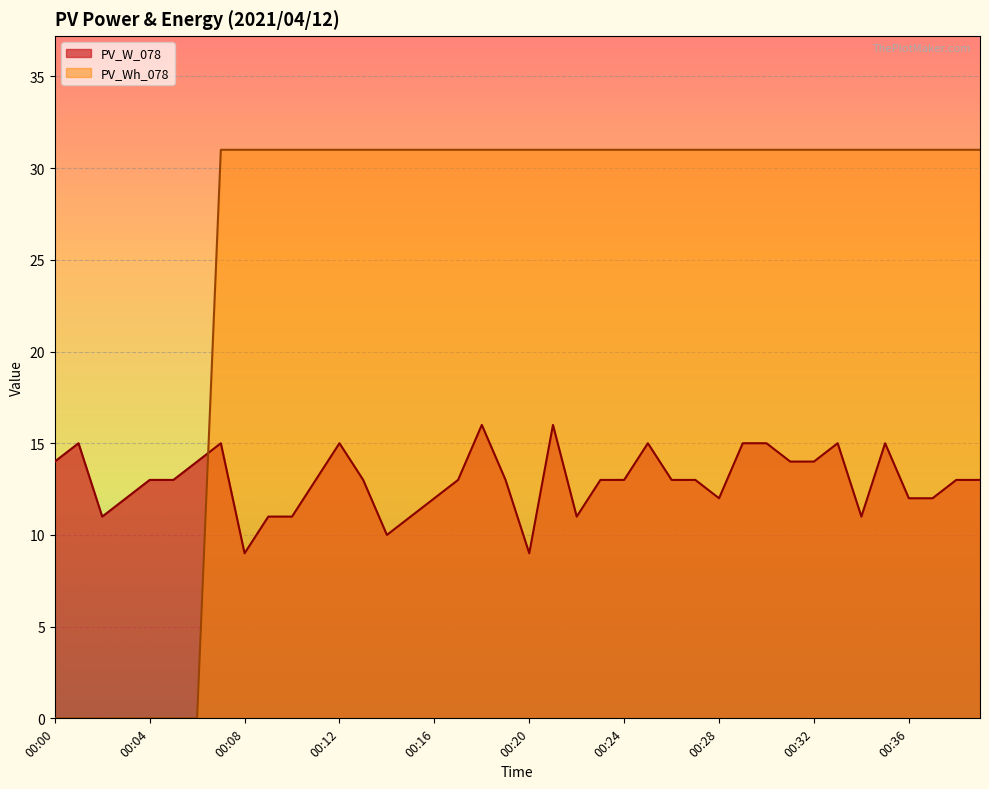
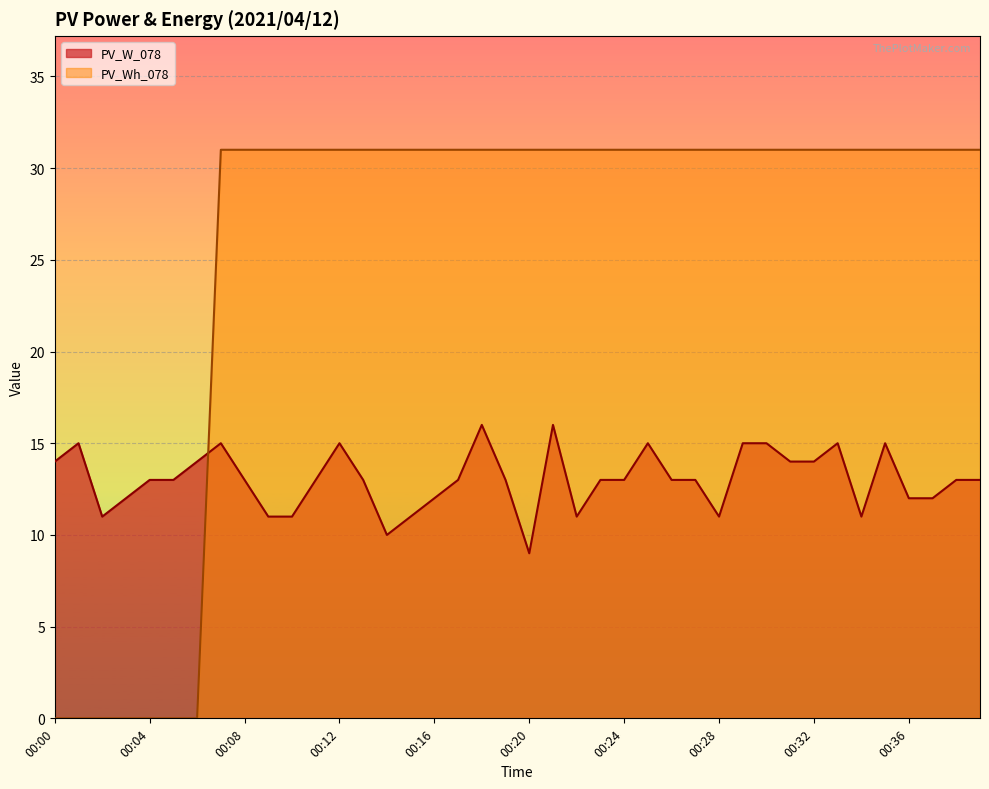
PV_W_078, 00:08: 9 -> 13
PV_W_078, 00:28: 12 -> 11
